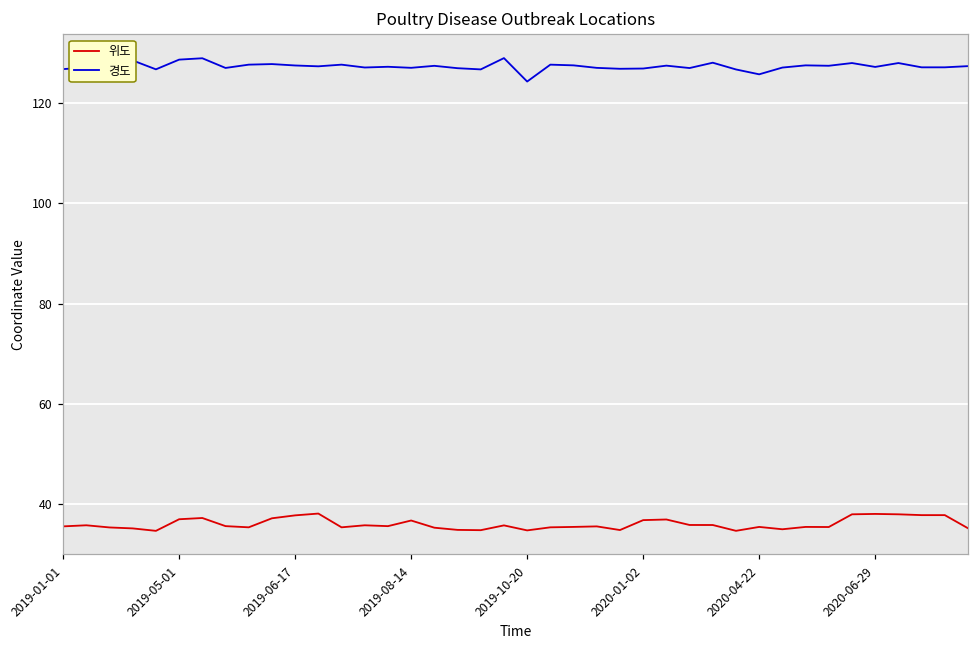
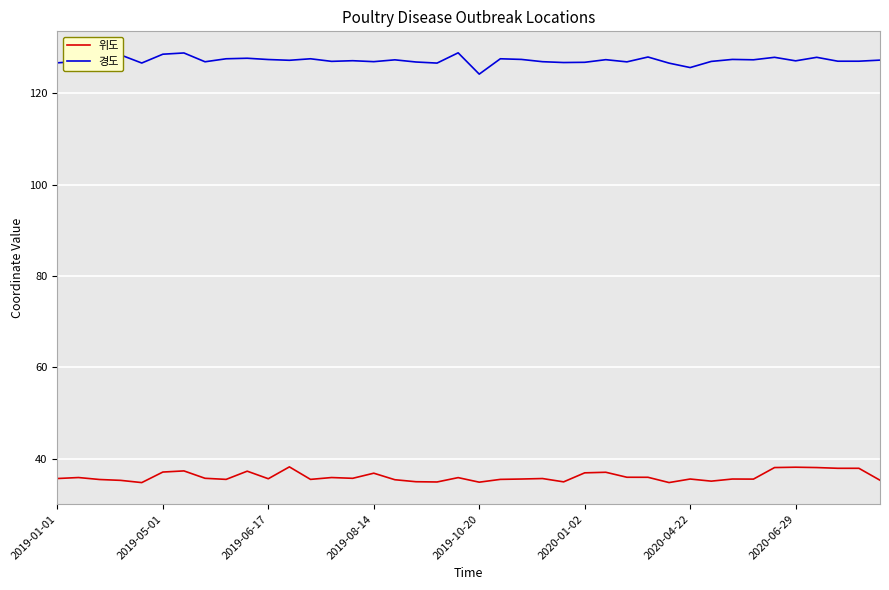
위도, 2019-06-17: 38 -> 36
